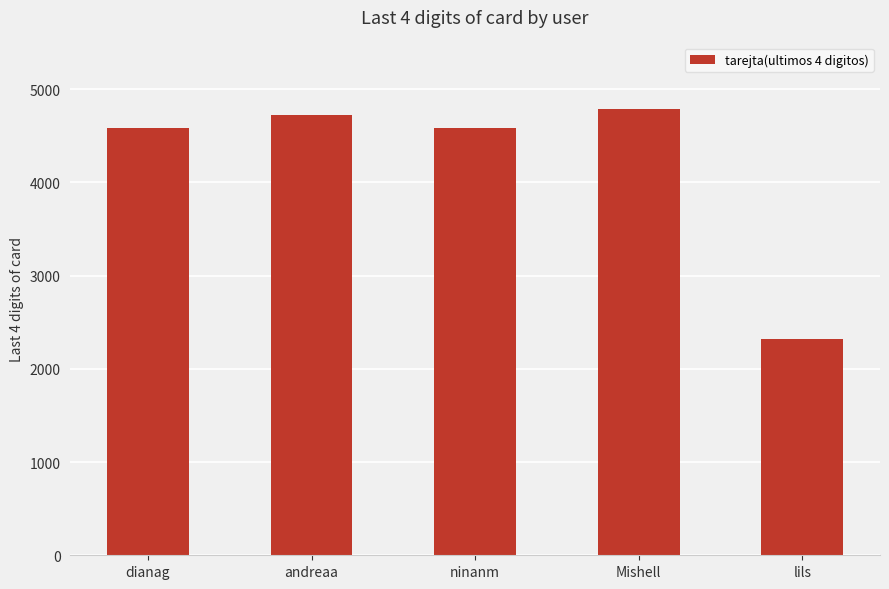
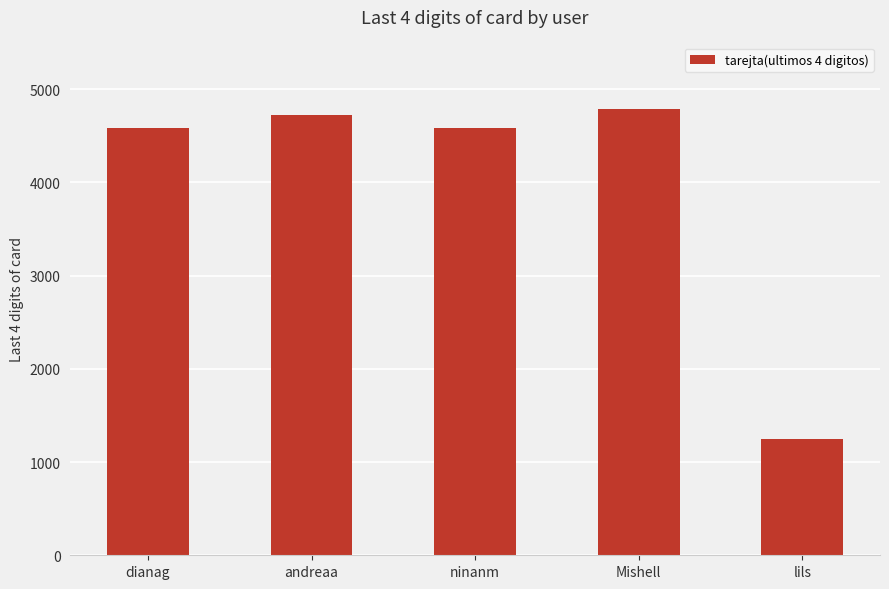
lils: 2300 -> 1200
